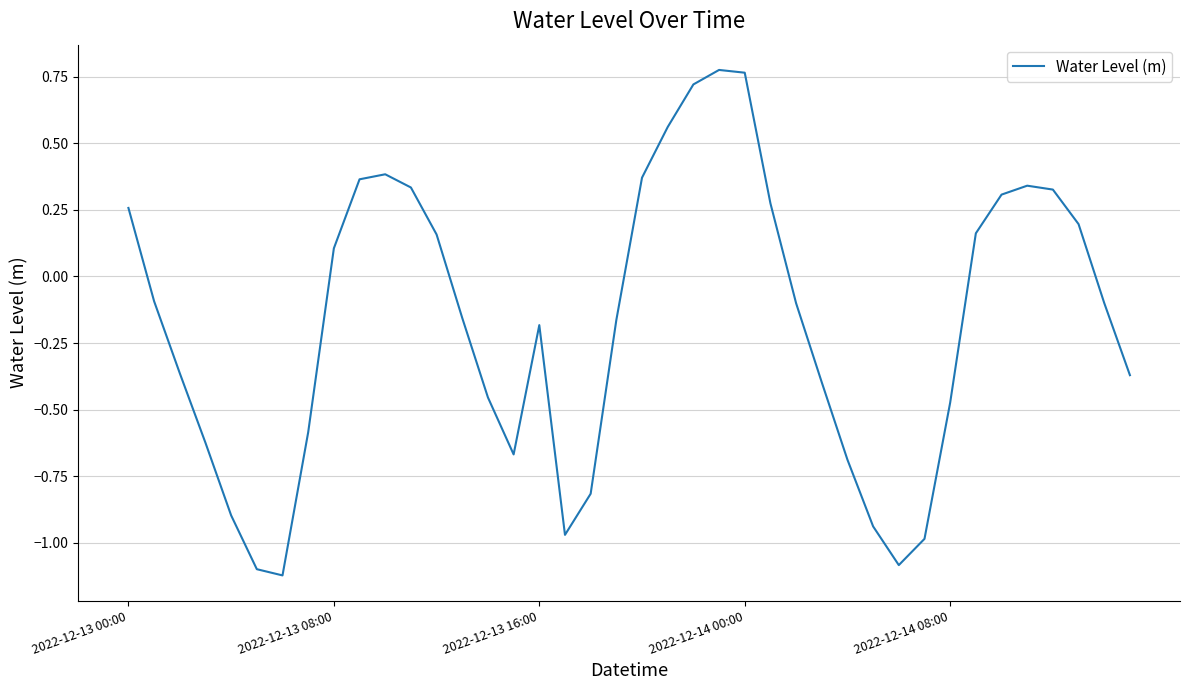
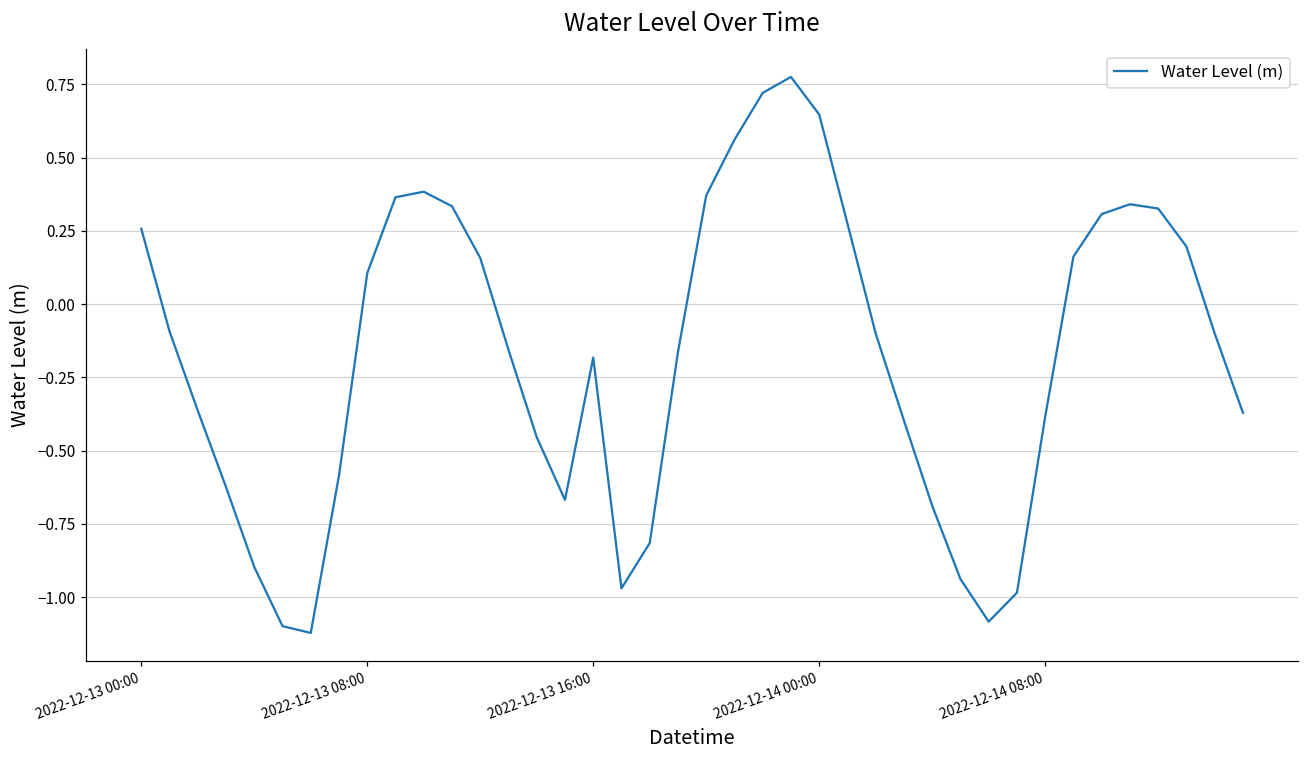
2022-12-14 00:00: 0.76 -> 0.65
2022-12-14 08:00: -0.47 -> -0.38
